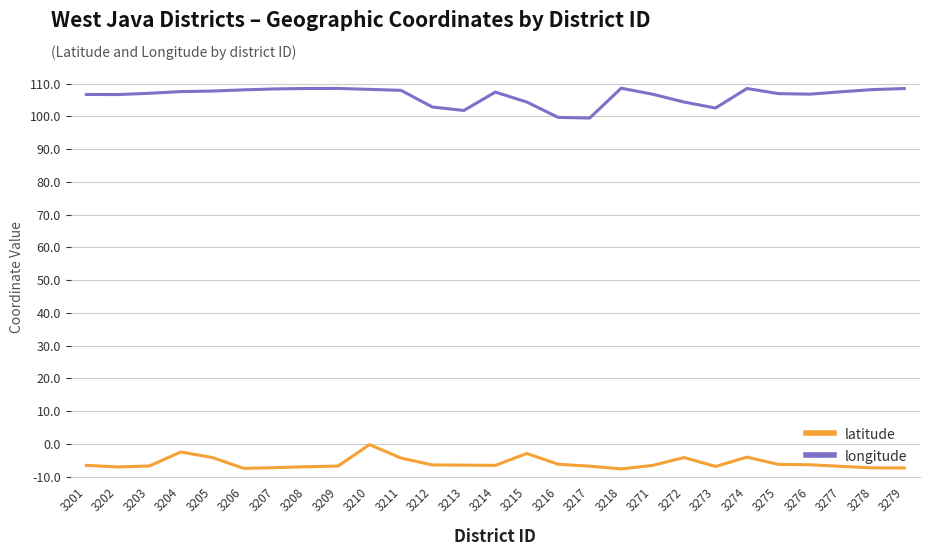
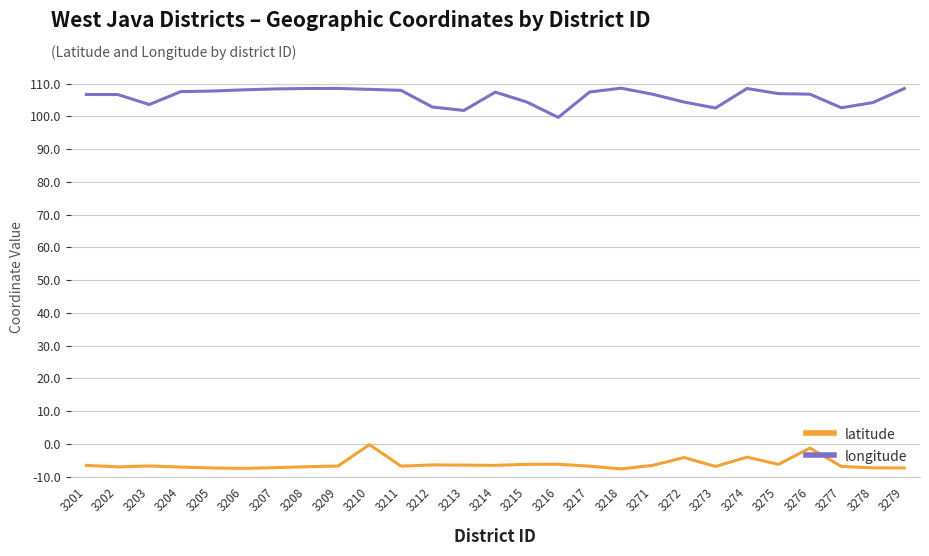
longitude, 3203: 107 -> 104
latitude, 3204: -3 -> -7
latitude, 3205: -4 -> -7
latitude, 3211: -4 -> -7
latitude, 3215: -3 -> -6
longitude, 3217: 100 -> 107
latitude, 3276: -6 -> -1
longitude, 3277: 108 -> 103
longitude, 3278: 108 -> 104
